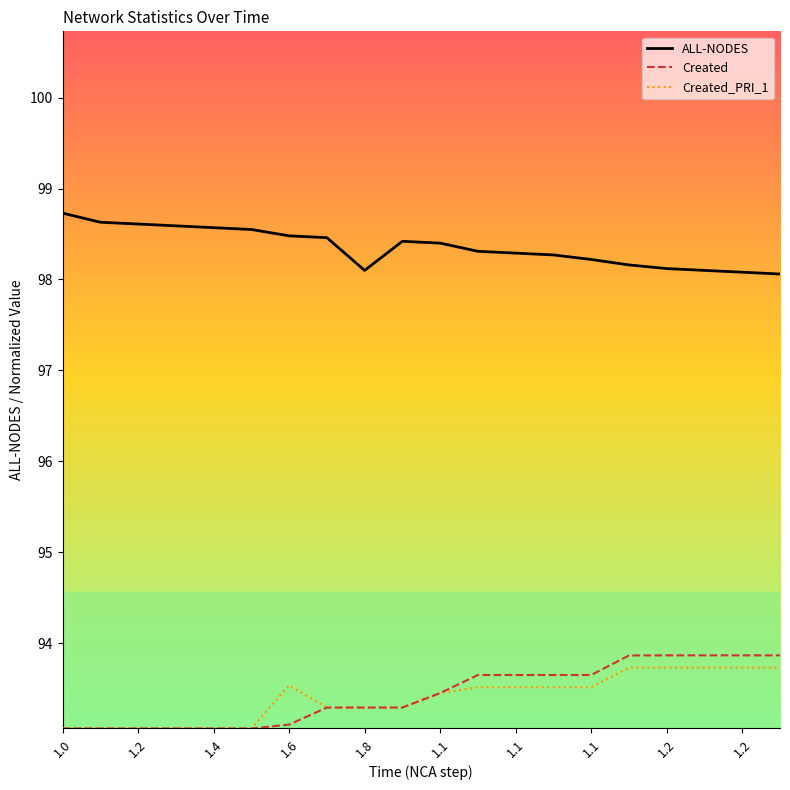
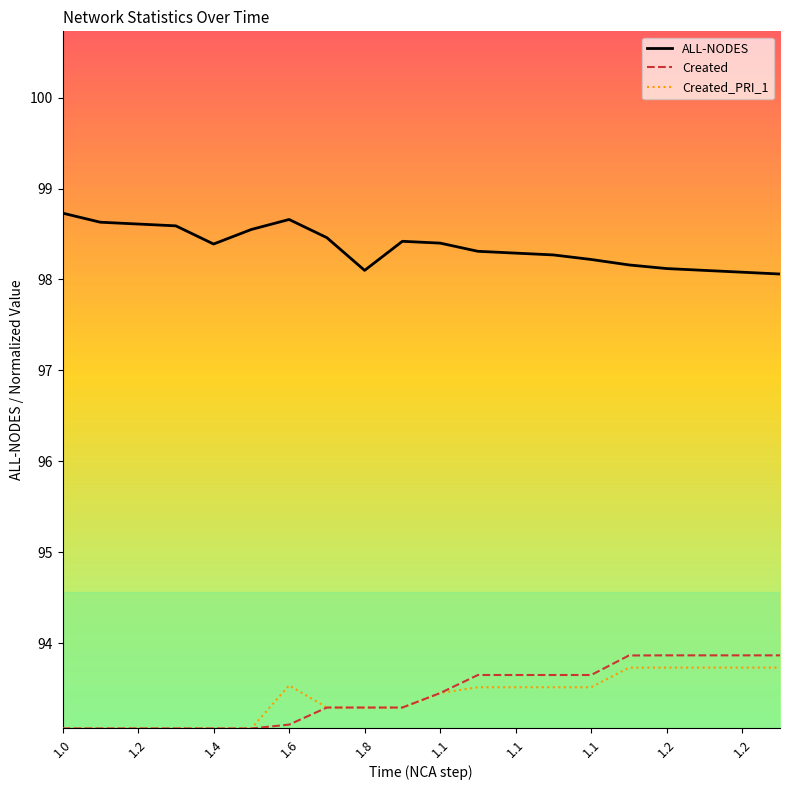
ALL-NODES, 1.4: 98.6 -> 98.4
ALL-NODES, 1.6: 98.5 -> 98.7
